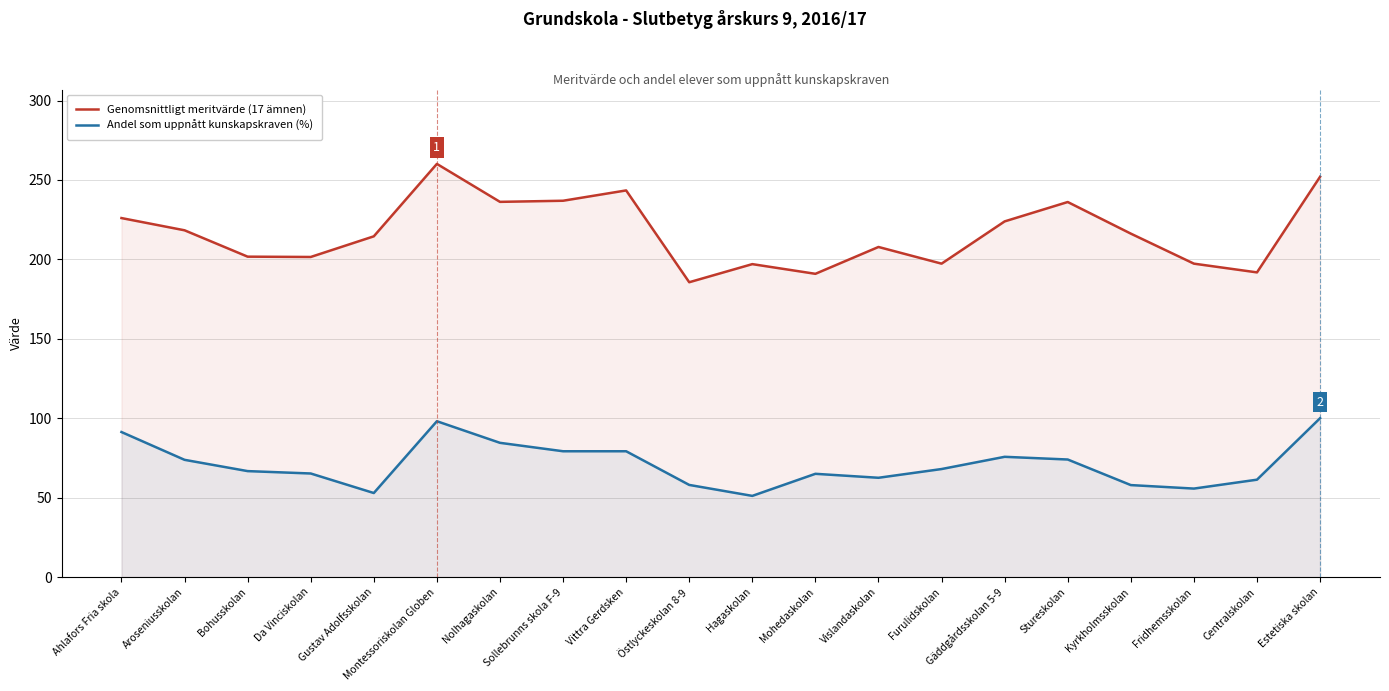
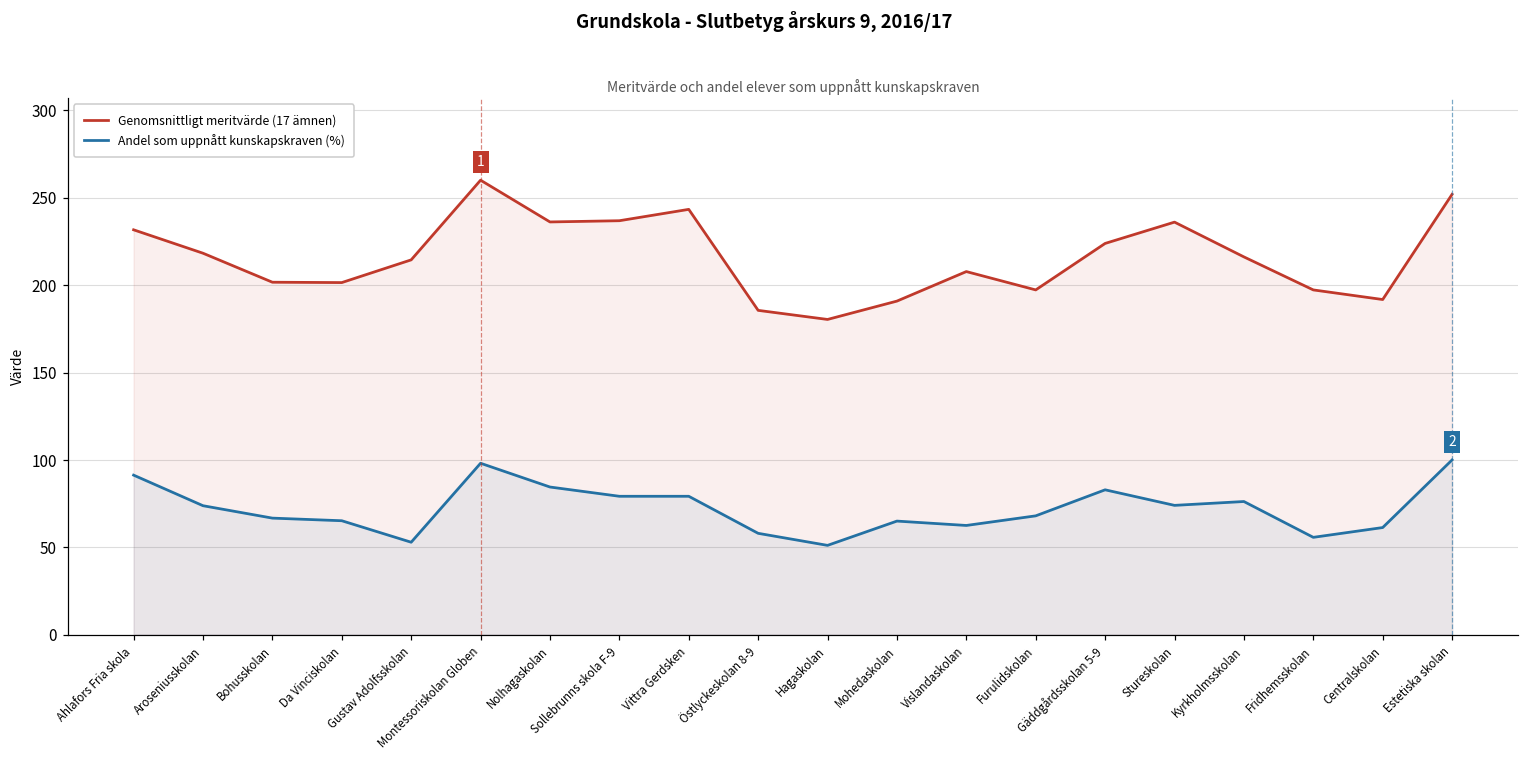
Genomsnittligt meritvärde (17 ämnen), Ahlafors Fria skola: 226 -> 232
Genomsnittligt meritvärde (17 ämnen), Hagaskolan: 197 -> 180
Andel som uppnått kunskapskraven (%), Gäddgårdsskolan 5-9: 76 -> 83
Andel som uppnått kunskapskraven (%), Kyrkholmsskolan: 58 -> 76
